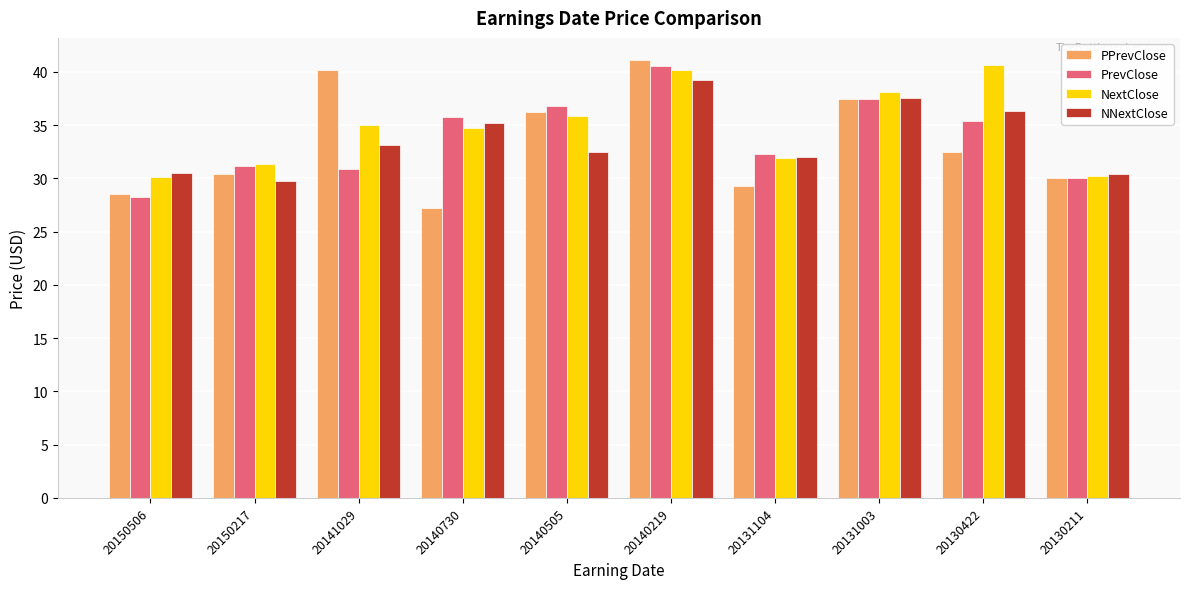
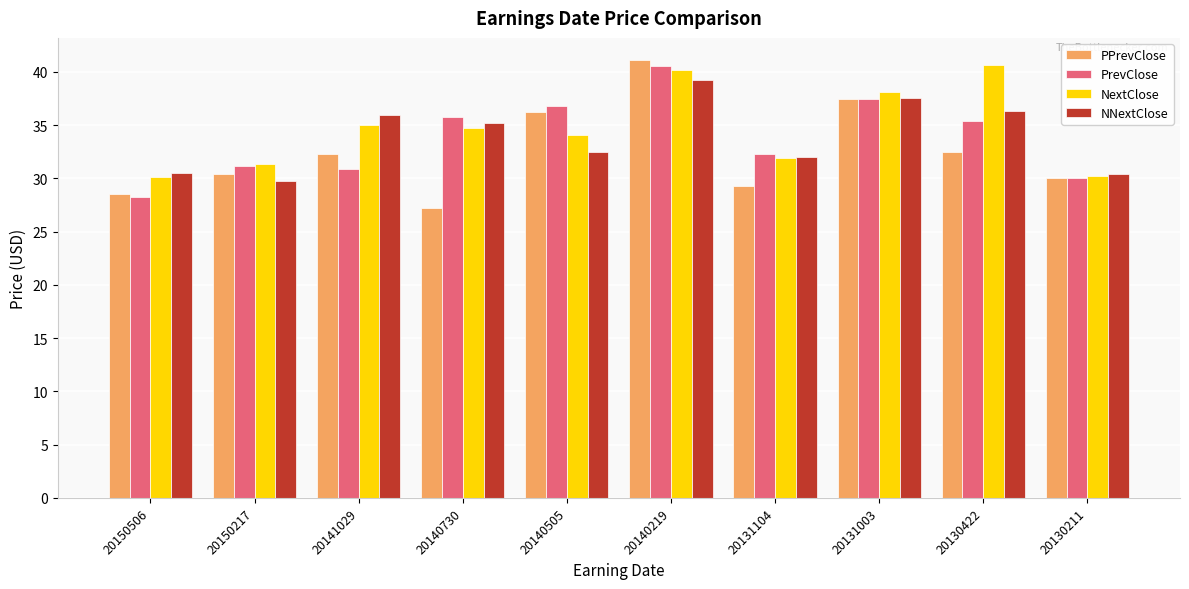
PPrevClose, 20141029: 40.1 -> 32.3
NNextClose, 20141029: 33.1 -> 36.0
NextClose, 20140505: 35.9 -> 34.1
